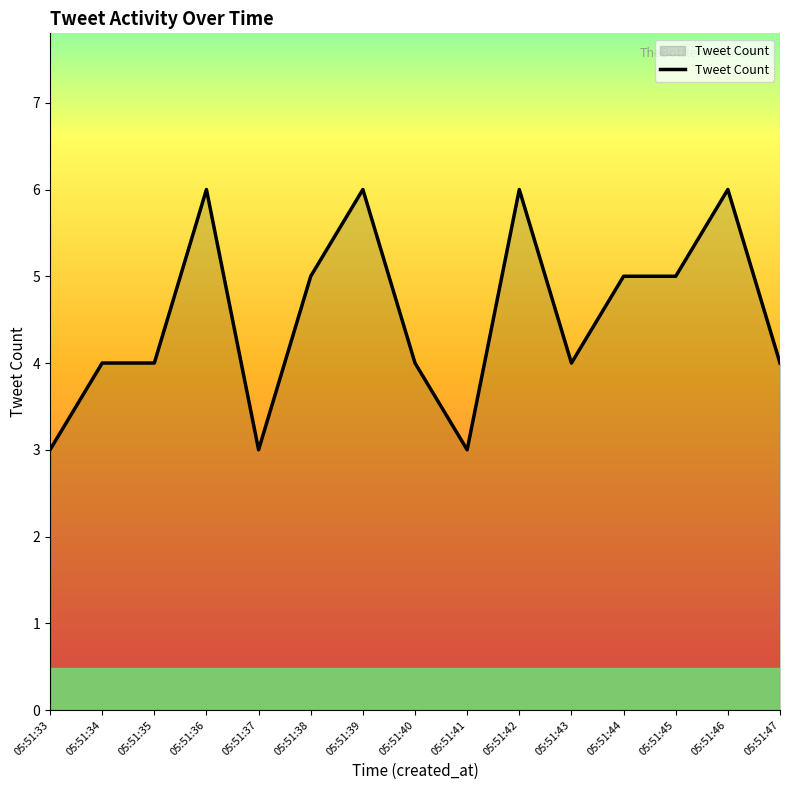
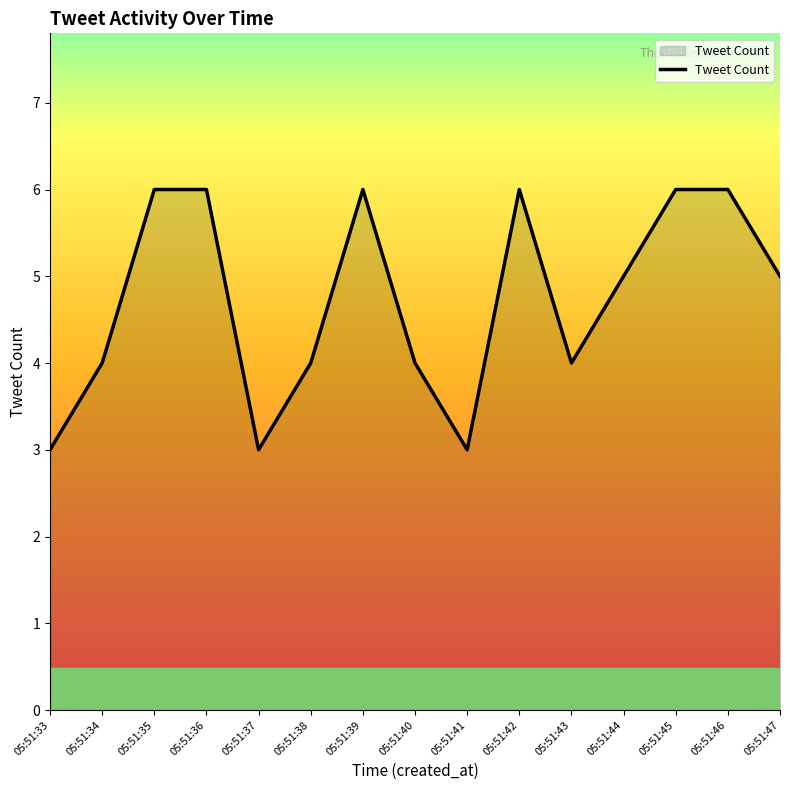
05:51:35: 4 -> 6
05:51:38: 5 -> 4
05:51:45: 5 -> 6
05:51:47: 4 -> 5
